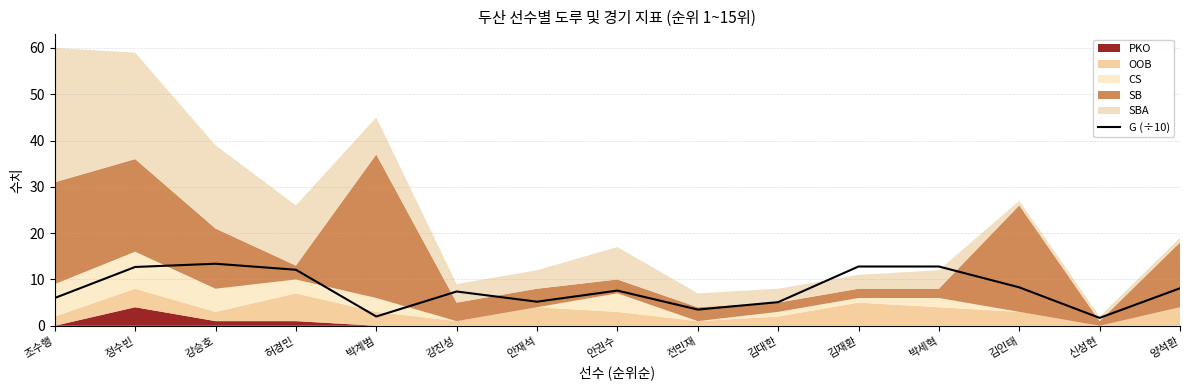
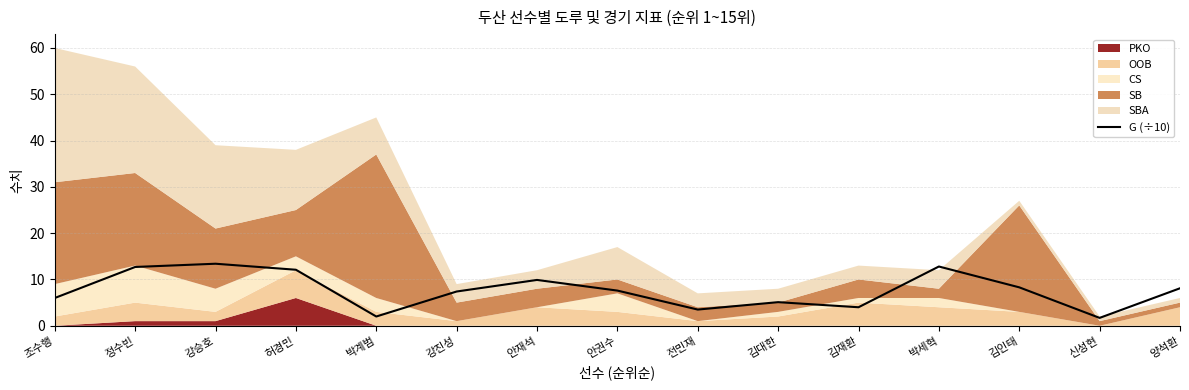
PKO, 정수빈: 4 -> 1
PKO, 허경민: 1 -> 6
SB, 허경민: 3 -> 10
G (÷10), 안재석: 5 -> 10
G (÷10), 김재환: 13 -> 4
SB, 김재환: 2 -> 4
SB, 양석환: 14 -> 1
